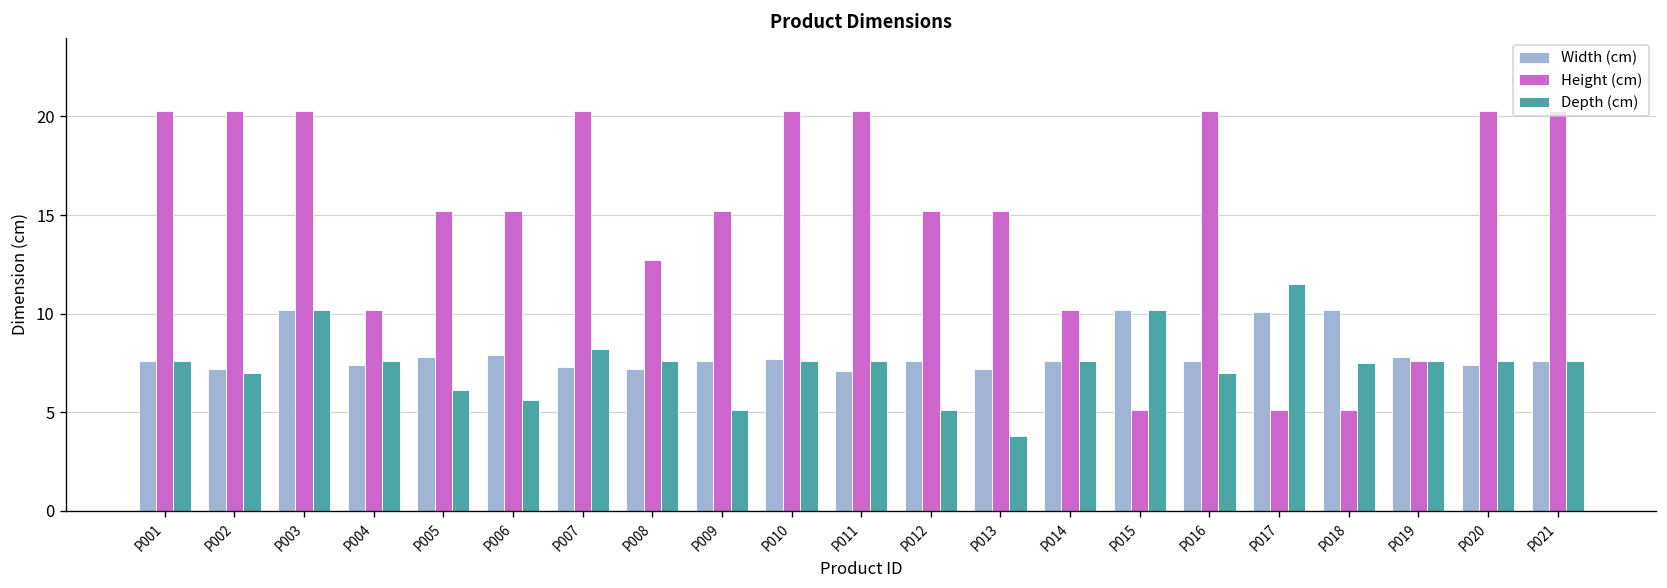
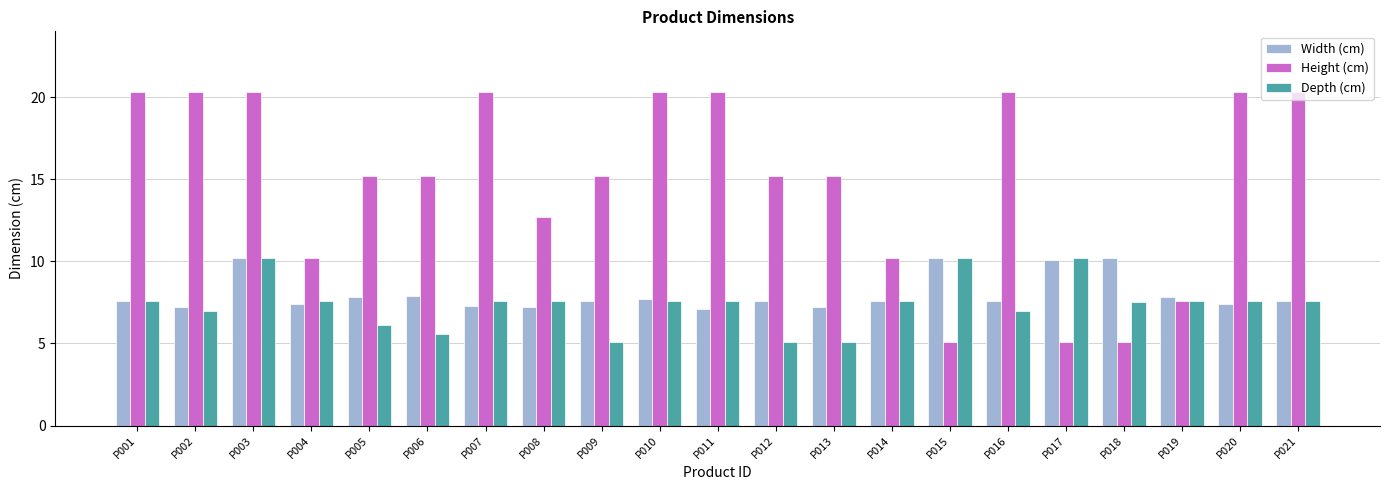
Depth (cm), P007: 8.2 -> 7.6
Depth (cm), P013: 3.8 -> 5.1
Depth (cm), P017: 11.5 -> 10.2
